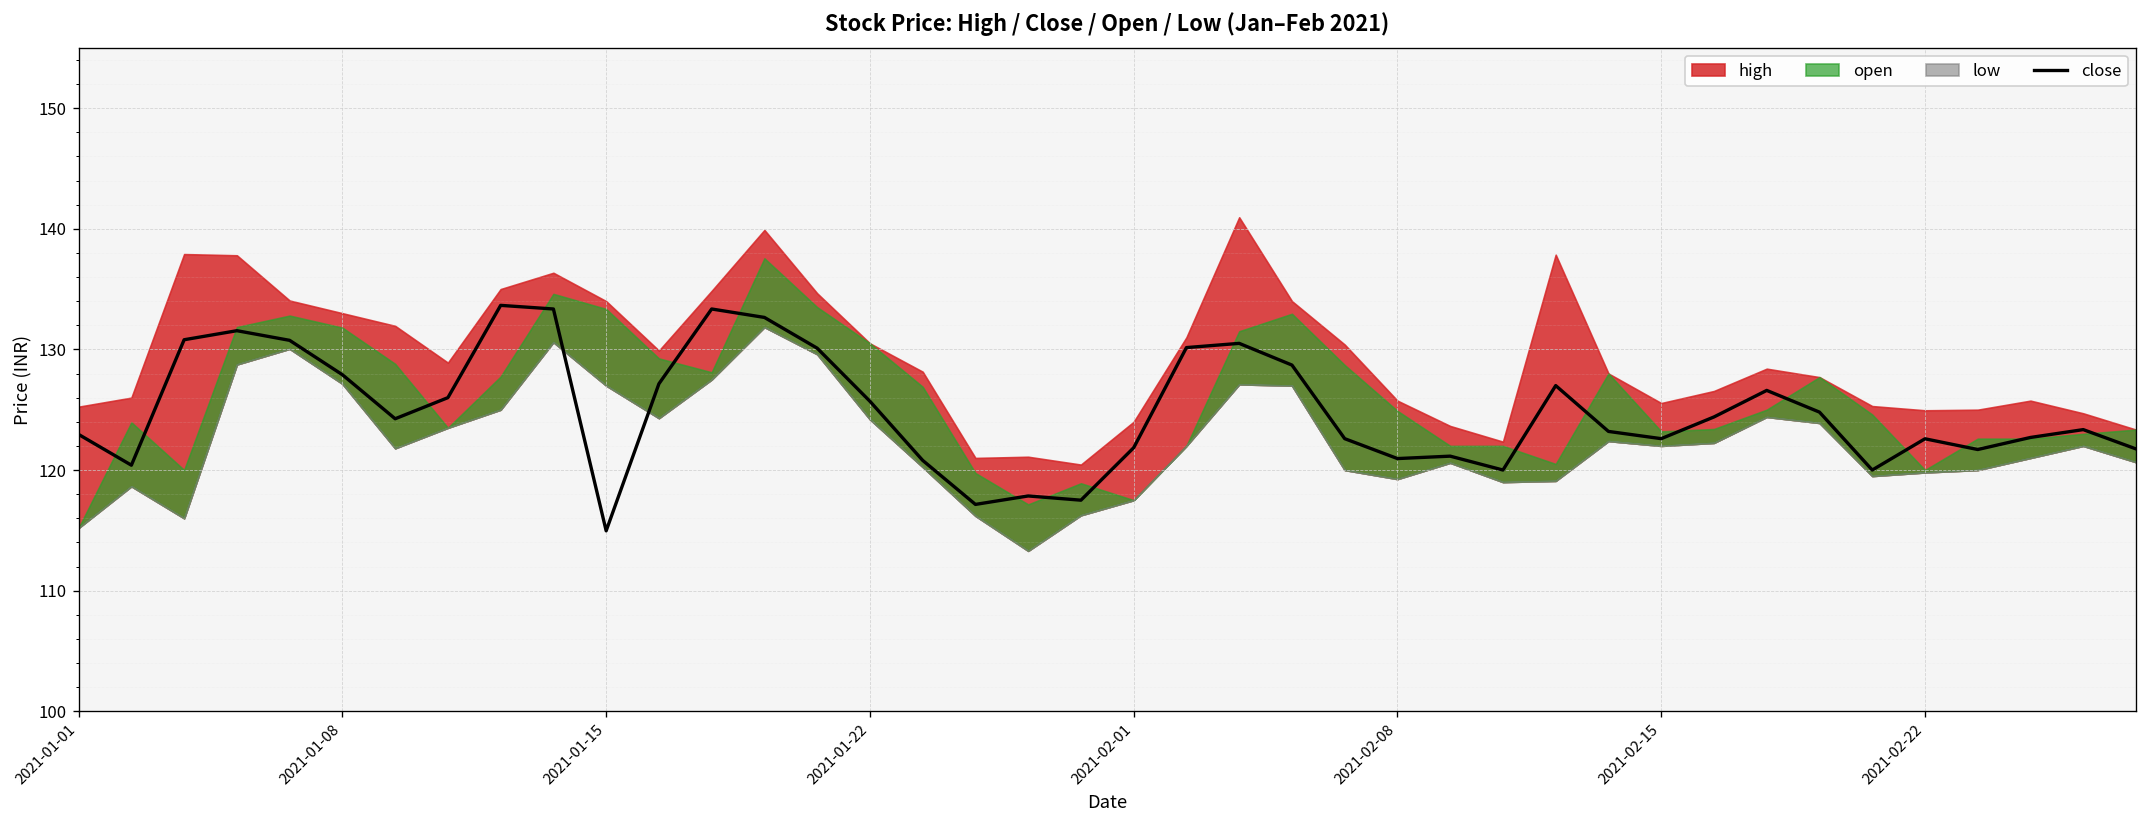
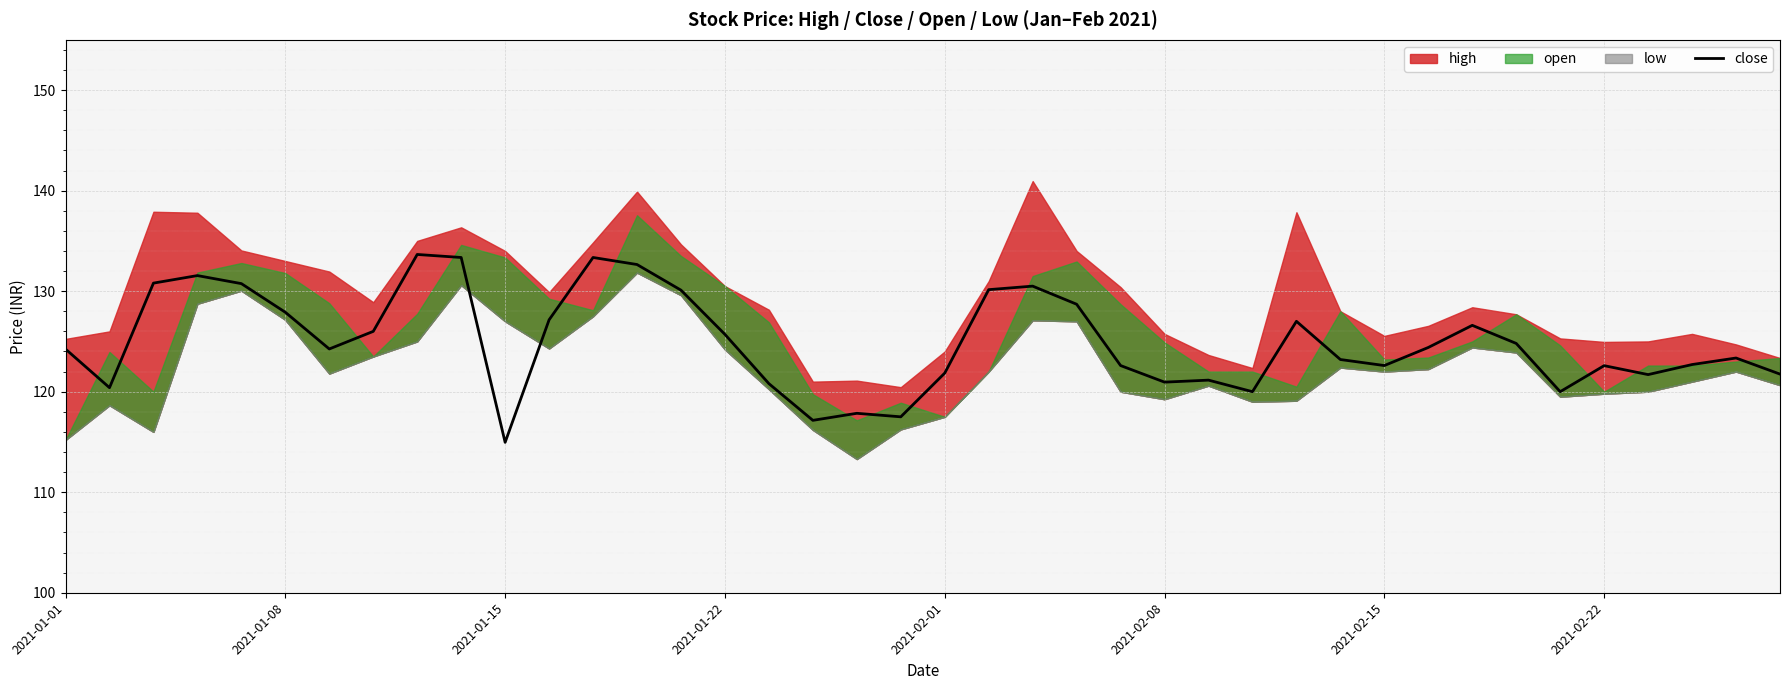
close, 2021-01-01: 123.0 -> 124.2
